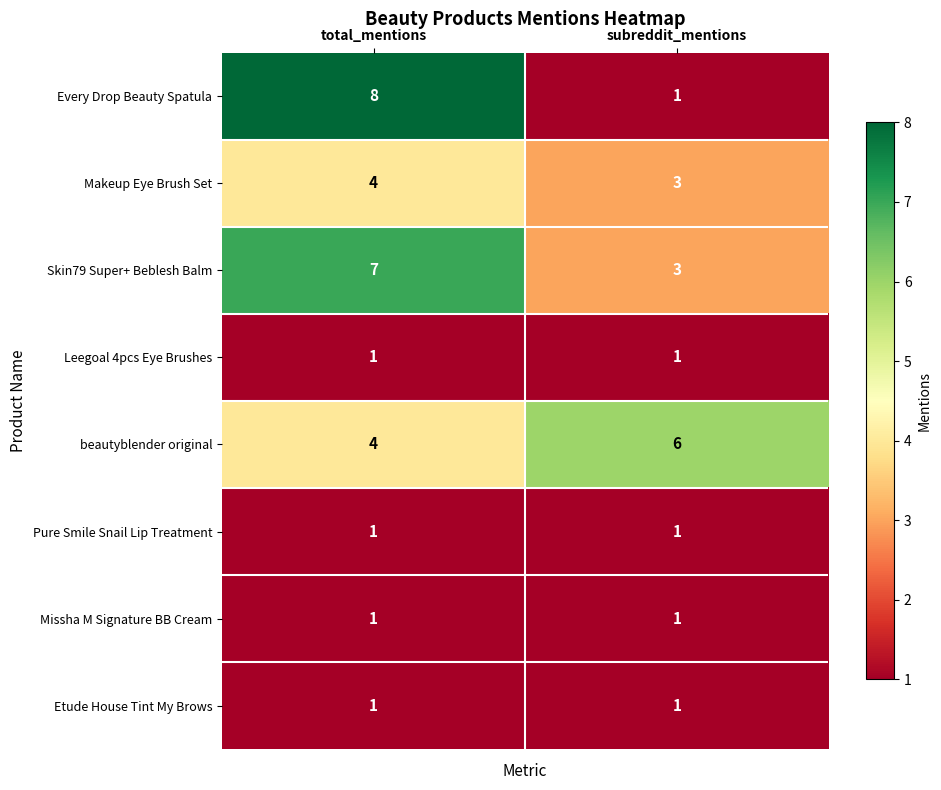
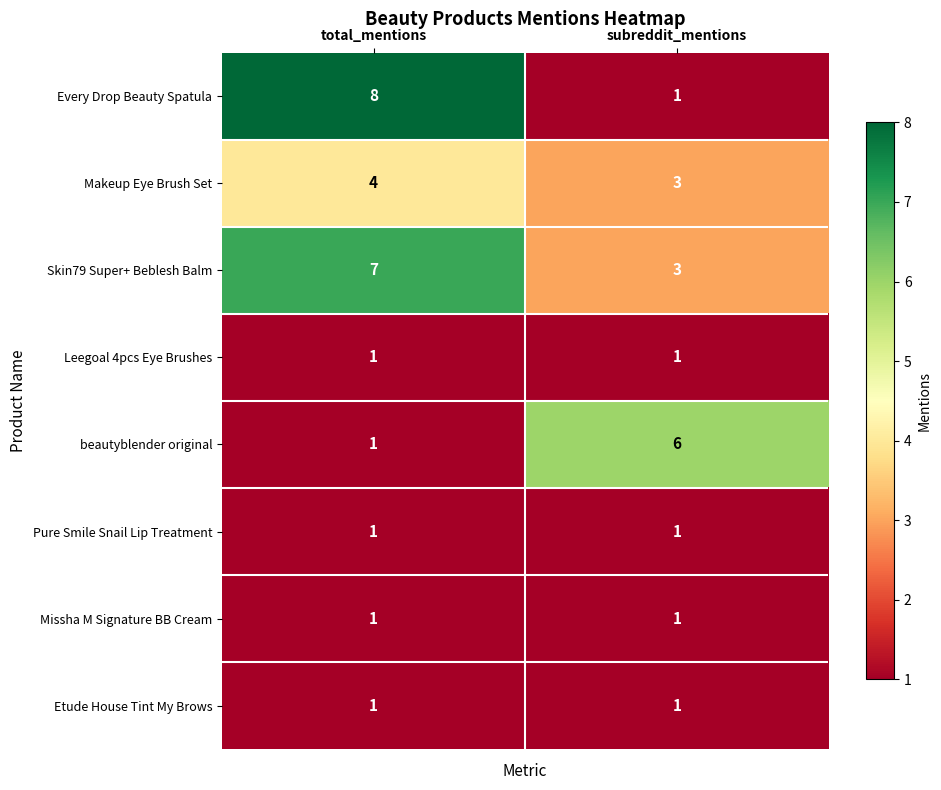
beautyblender original, total_mentions: 4 -> 1
